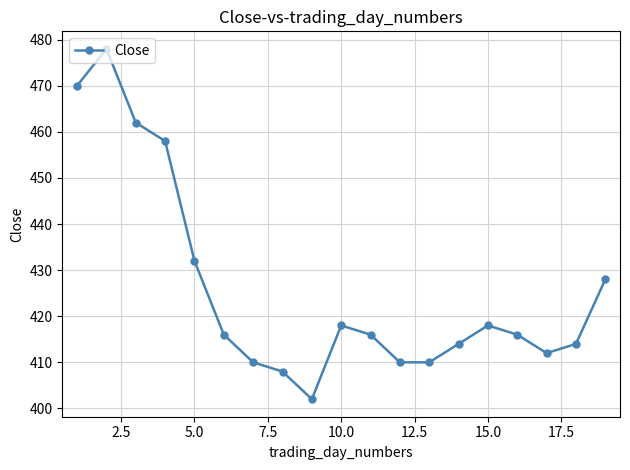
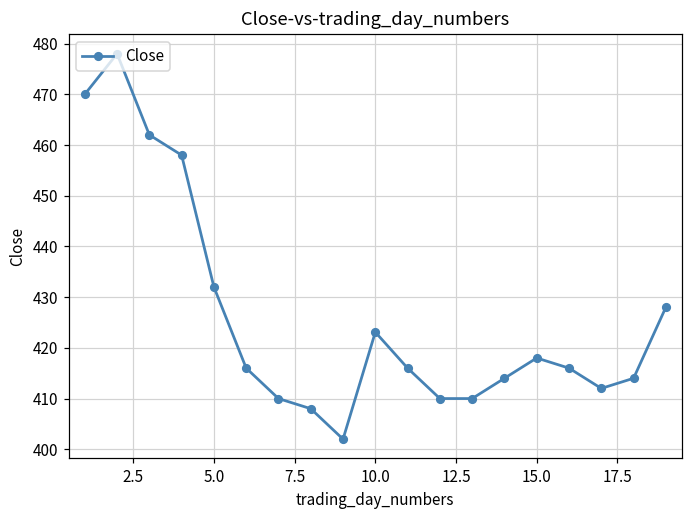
10.0: 418 -> 423
